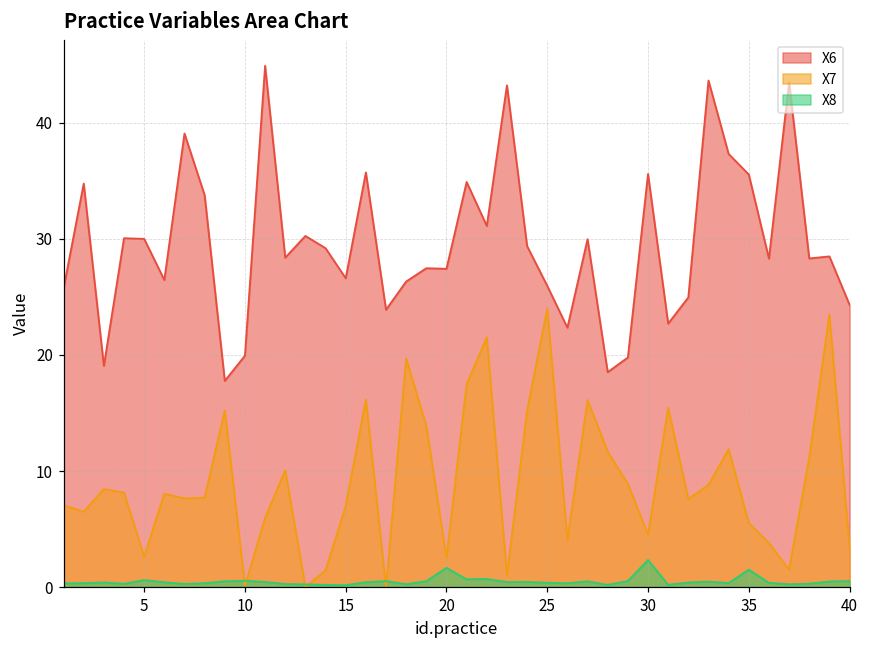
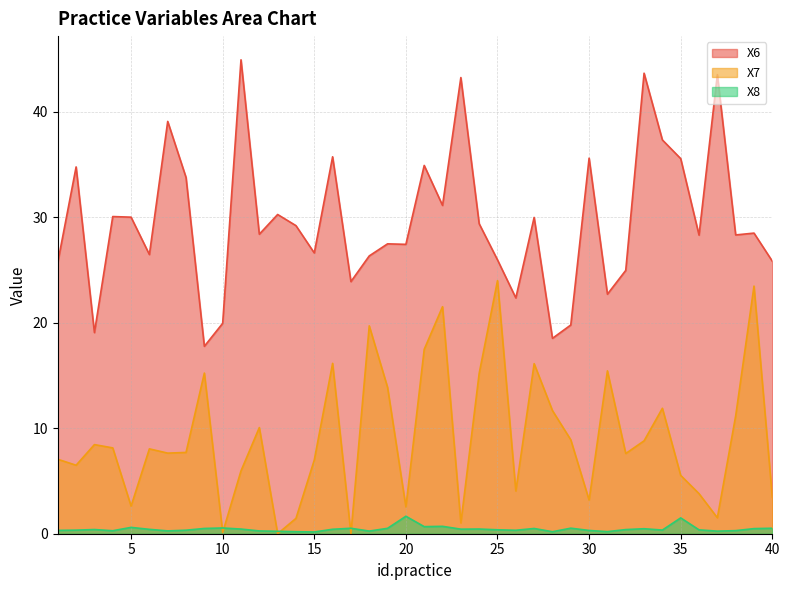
X7, 30: 4.5 -> 3.2
X8, 30: 2.3 -> 0.3
X6, 40: 24.3 -> 25.8
